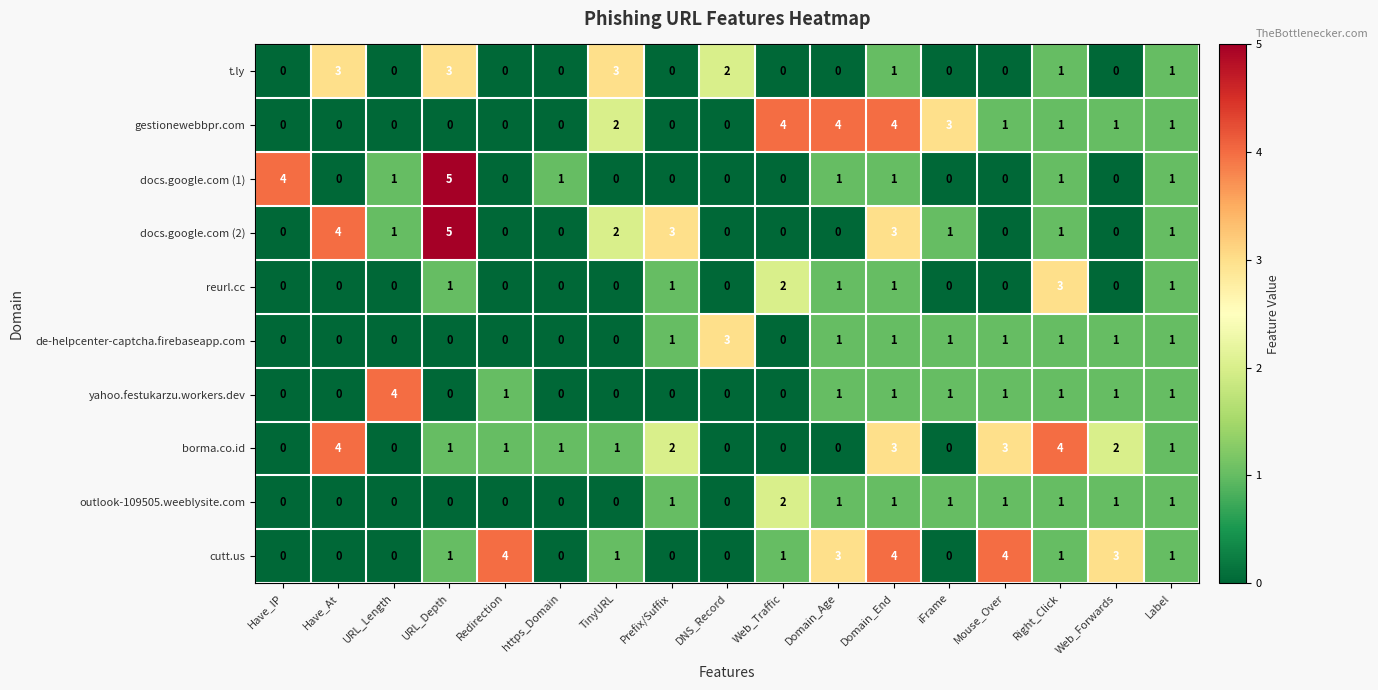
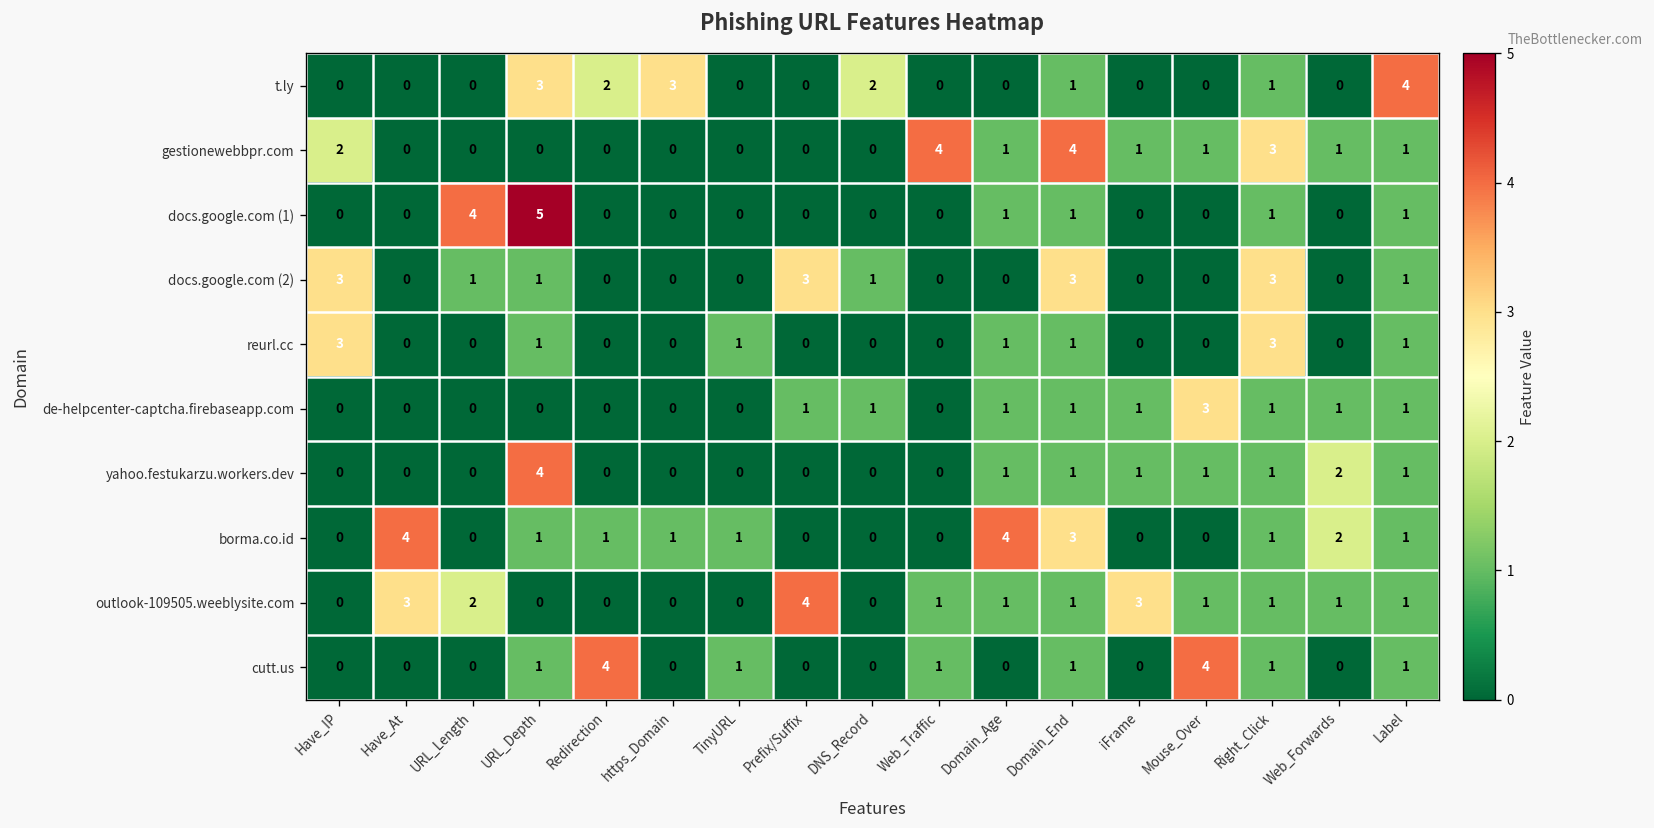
t.ly, Have_At: 3 -> 0
t.ly, Redirection: 0 -> 2
t.ly, https_Domain: 0 -> 3
t.ly, TinyURL: 3 -> 0
t.ly, Label: 1 -> 4
gestionewebbpr.com, Have_IP: 0 -> 2
gestionewebbpr.com, TinyURL: 2 -> 0
gestionewebbpr.com, Domain_Age: 4 -> 1
gestionewebbpr.com, iFrame: 3 -> 1
gestionewebbpr.com, Right_Click: 1 -> 3
docs.google.com (1), Have_IP: 4 -> 0
docs.google.com (1), URL_Length: 1 -> 4
docs.google.com (1), https_Domain: 1 -> 0
docs.google.com (2), Have_IP: 0 -> 3
docs.google.com (2), Have_At: 4 -> 0
docs.google.com (2), URL_Depth: 5 -> 1
docs.google.com (2), TinyURL: 2 -> 0
docs.google.com (2), DNS_Record: 0 -> 1
docs.google.com (2), iFrame: 1 -> 0
docs.google.com (2), Right_Click: 1 -> 3
reurl.cc, Have_IP: 0 -> 3
reurl.cc, TinyURL: 0 -> 1
reurl.cc, Prefix/Suffix: 1 -> 0
reurl.cc, Web_Traffic: 2 -> 0
de-helpcenter-captcha.firebaseapp.com, DNS_Record: 3 -> 1
de-helpcenter-captcha.firebaseapp.com, Mouse_Over: 1 -> 3
yahoo.festukarzu.workers.dev, URL_Length: 4 -> 0
yahoo.festukarzu.workers.dev, URL_Depth: 0 -> 4
yahoo.festukarzu.workers.dev, Redirection: 1 -> 0
yahoo.festukarzu.workers.dev, Web_Forwards: 1 -> 2
borma.co.id, Prefix/Suffix: 2 -> 0
borma.co.id, Domain_Age: 0 -> 4
borma.co.id, Mouse_Over: 3 -> 0
borma.co.id, Right_Click: 4 -> 1
outlook-109505.weeblysite.com, Have_At: 0 -> 3
outlook-109505.weeblysite.com, URL_Length: 0 -> 2
outlook-109505.weeblysite.com, Prefix/Suffix: 1 -> 4
outlook-109505.weeblysite.com, Web_Traffic: 2 -> 1
outlook-109505.weeblysite.com, iFrame: 1 -> 3
cutt.us, Domain_Age: 3 -> 0
cutt.us, Domain_End: 4 -> 1
cutt.us, Web_Forwards: 3 -> 0
